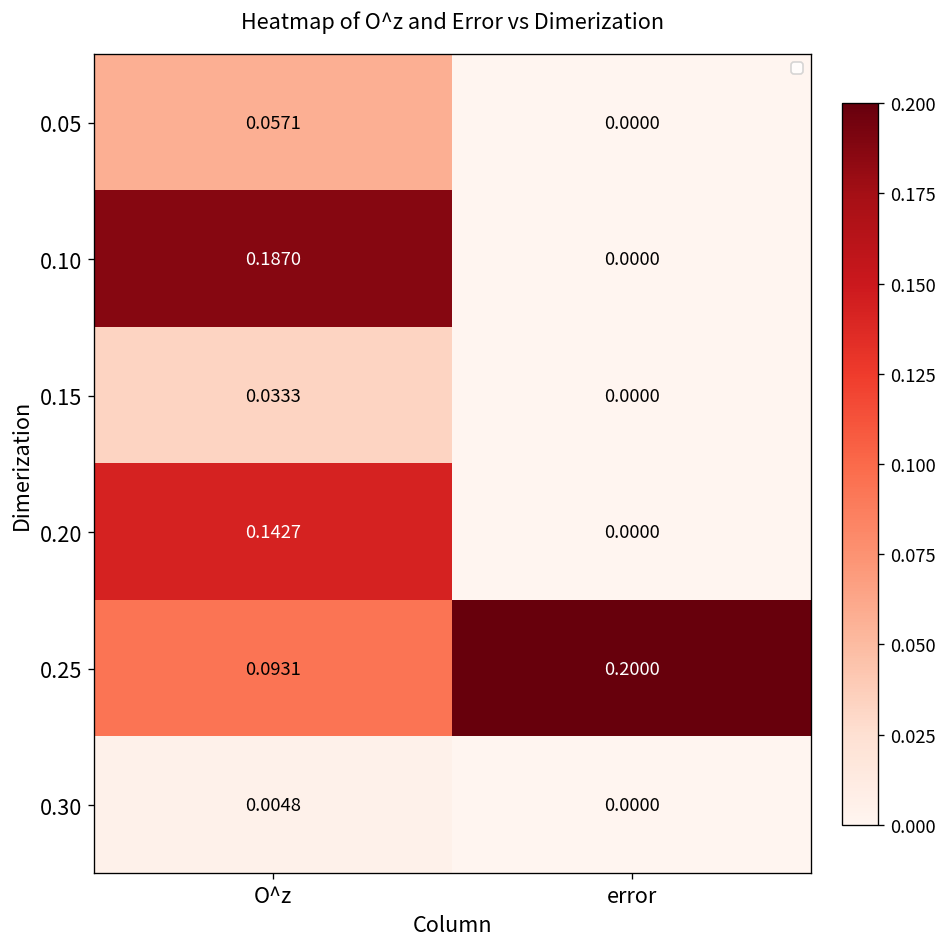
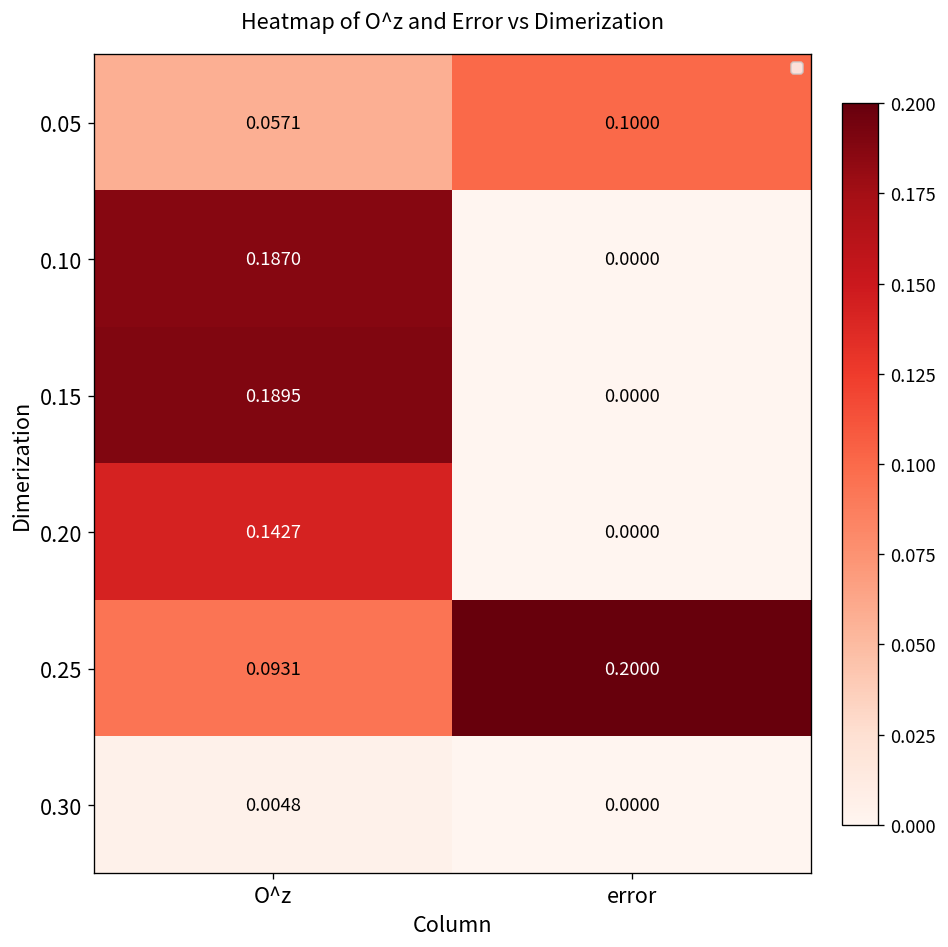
0.05, error: 0.0000 -> 0.1000
0.15, O^z: 0.0333 -> 0.1895
